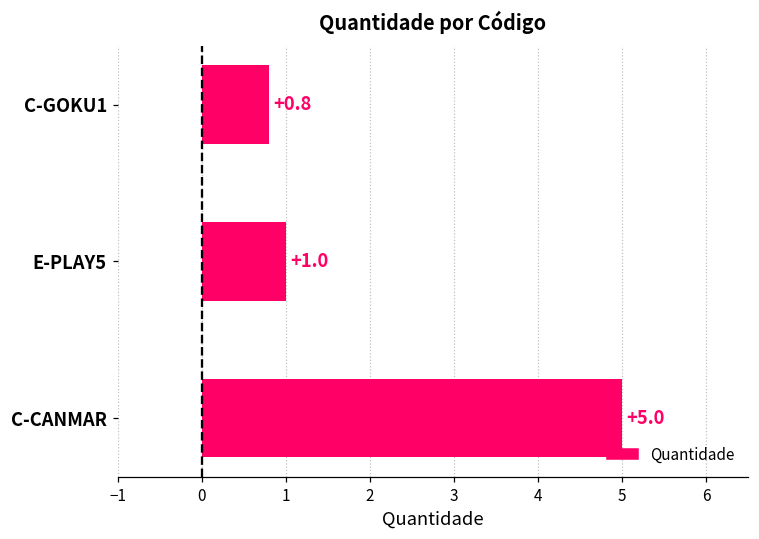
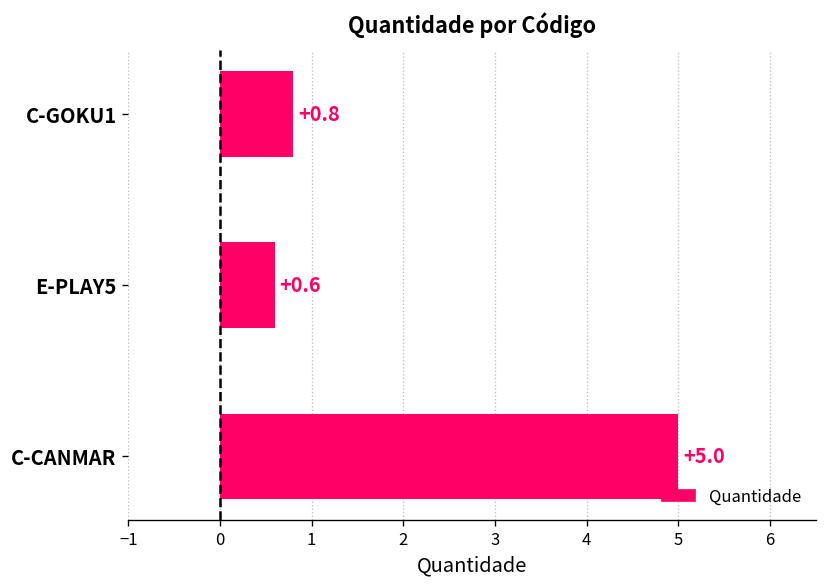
E-PLAY5: +1.0 -> +0.6
